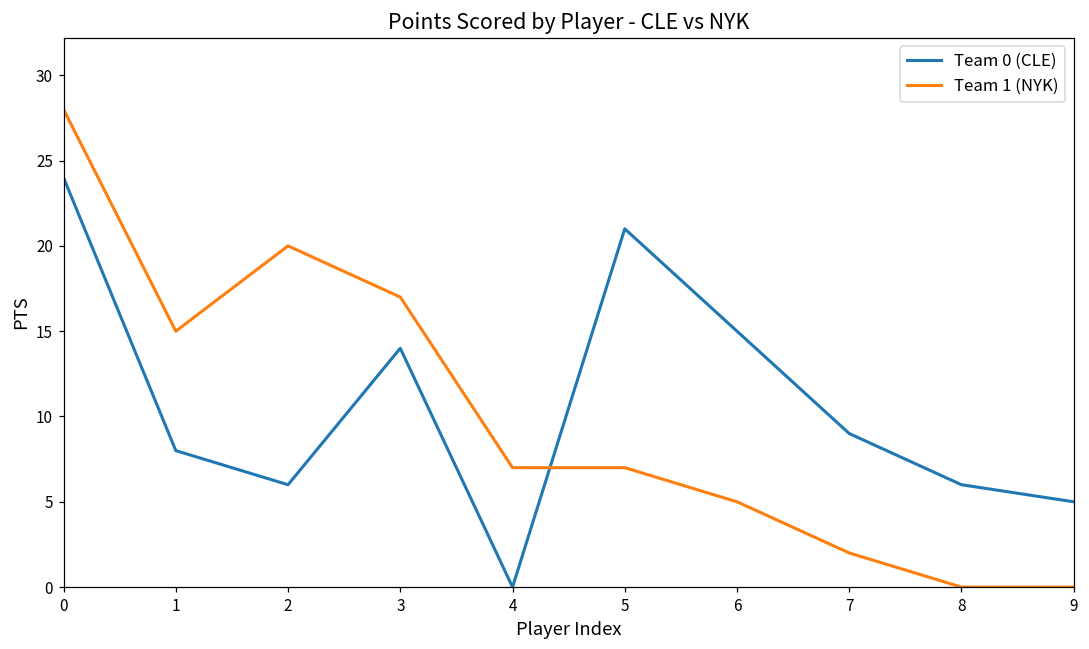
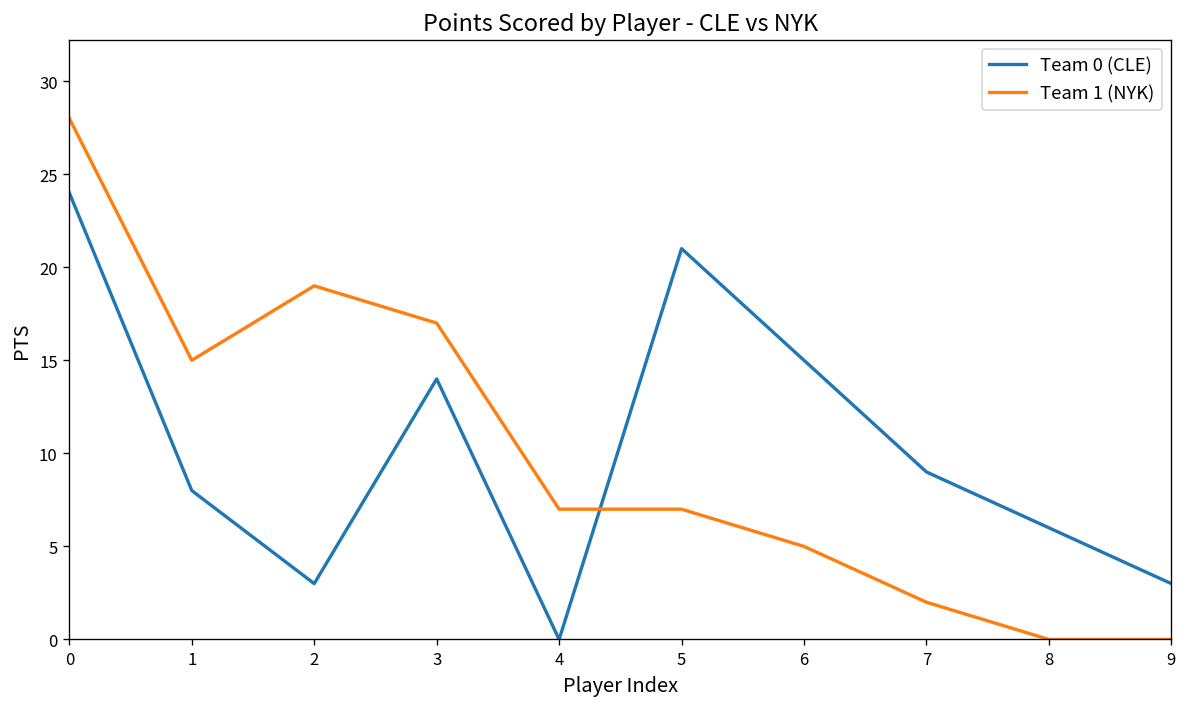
Team 0 (CLE), 2: 6 -> 3
Team 1 (NYK), 2: 20 -> 19
Team 0 (CLE), 9: 5 -> 3
